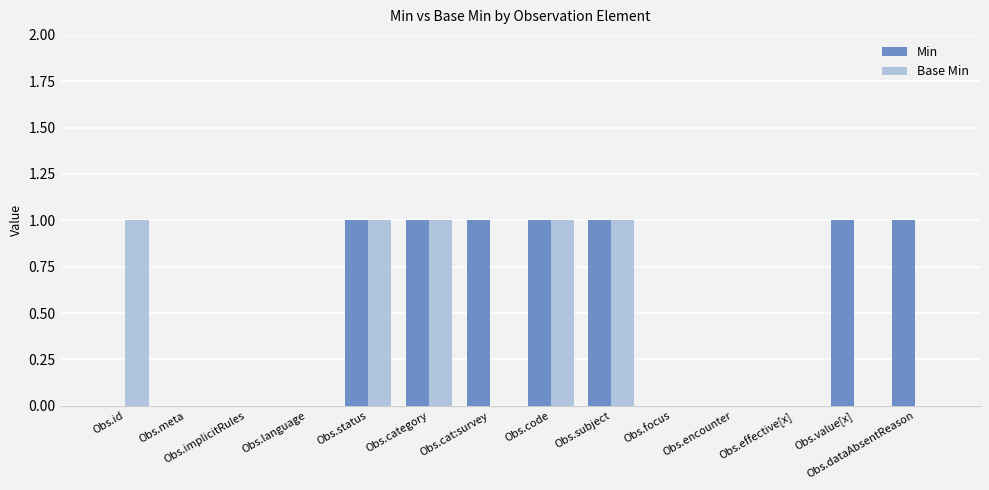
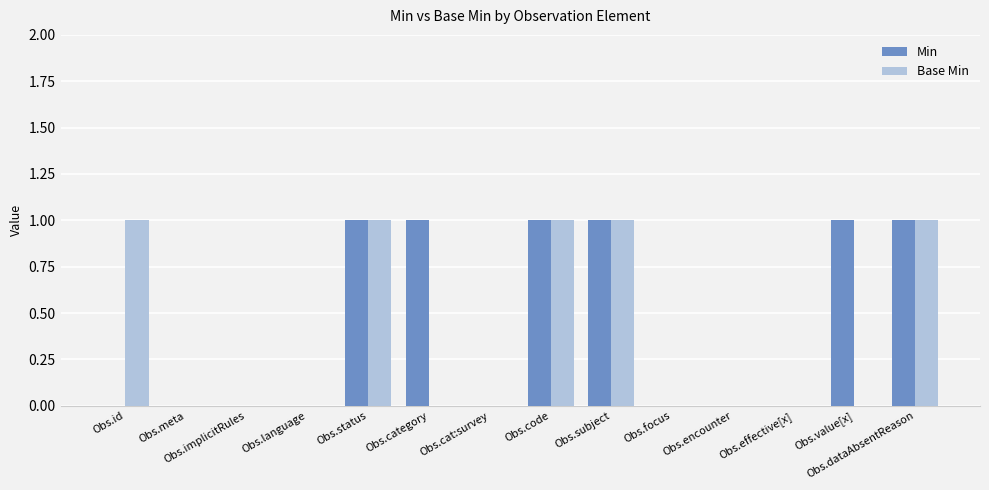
Base Min, Obs.category: 1 -> 0
Min, Obs.cat:survey: 1 -> 0
Base Min, Obs.dataAbsentReason: 0 -> 1
